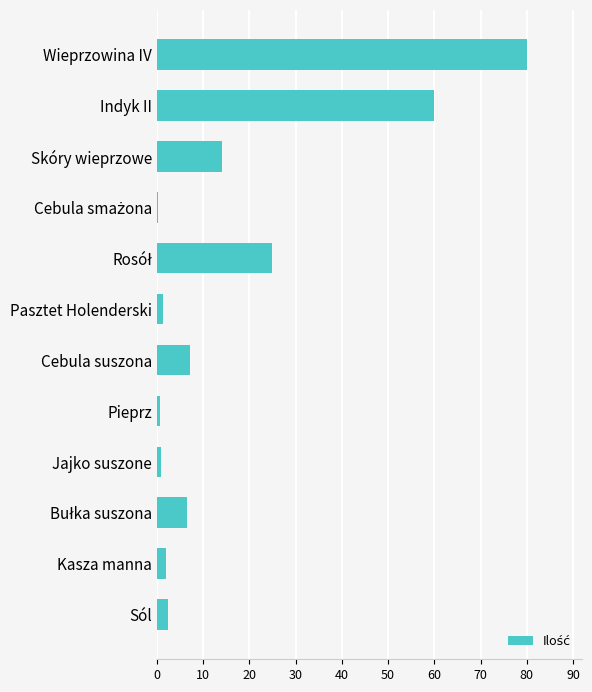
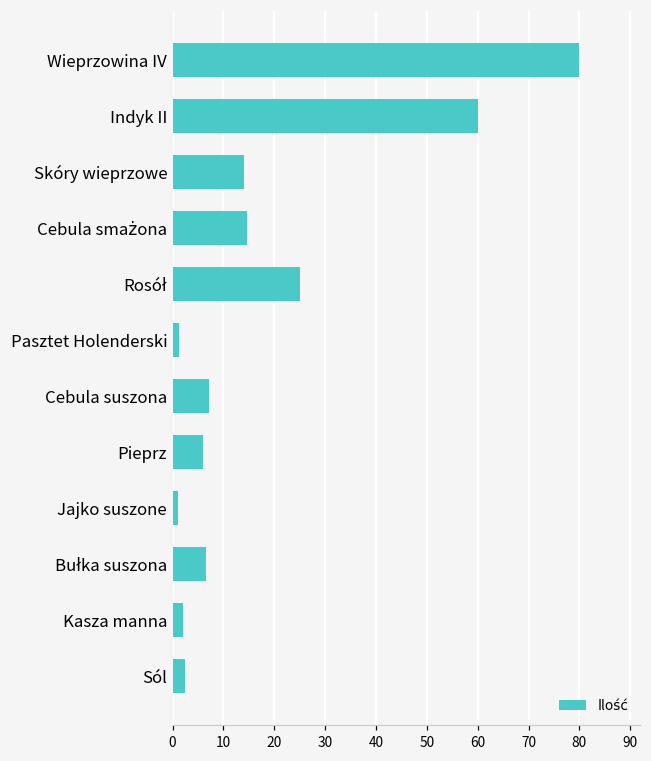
Cebula smażona: 0 -> 15
Pieprz: 1 -> 6
